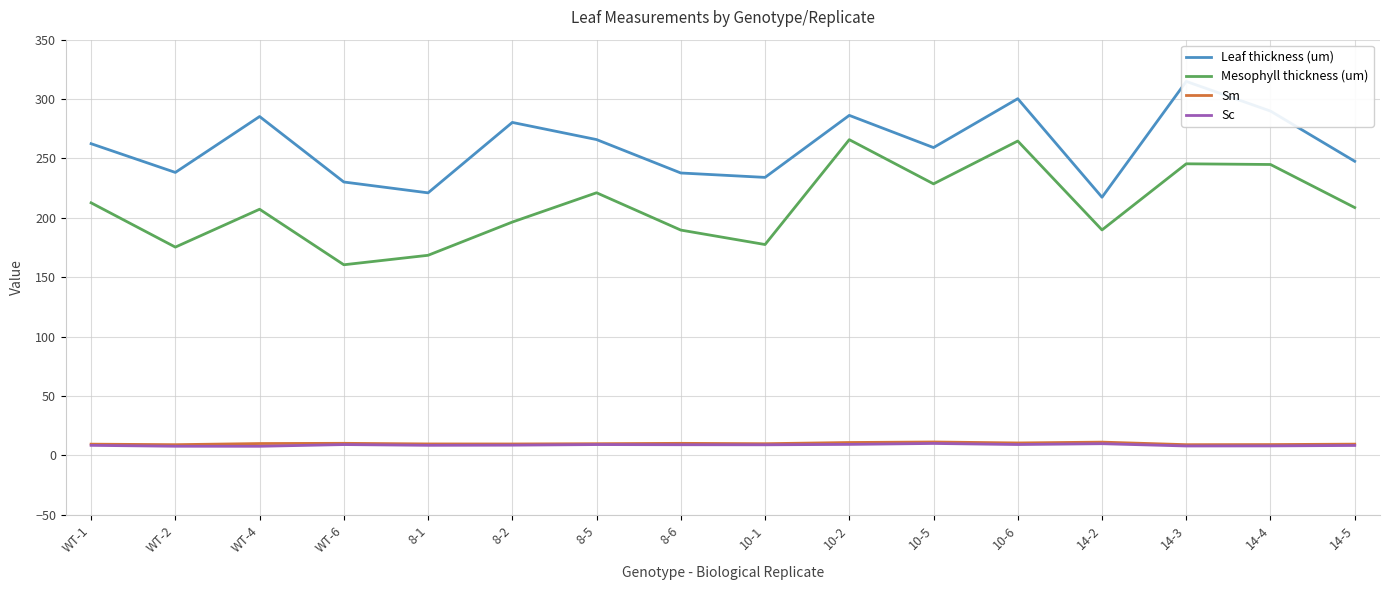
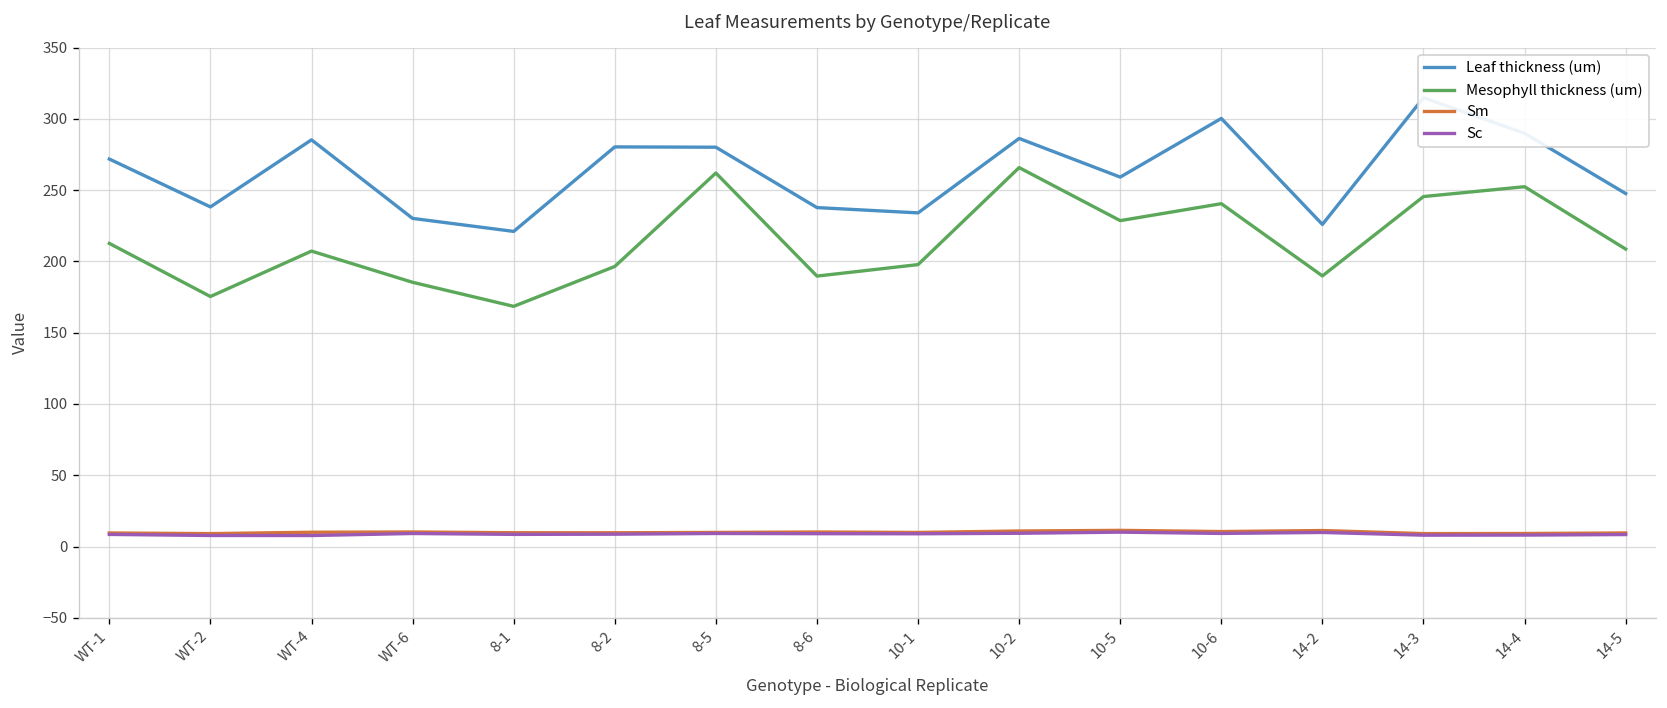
Leaf thickness (um), WT-1: 262 -> 272
Mesophyll thickness (um), WT-6: 161 -> 185
Leaf thickness (um), 8-5: 266 -> 280
Mesophyll thickness (um), 8-5: 221 -> 262
Mesophyll thickness (um), 10-1: 178 -> 198
Mesophyll thickness (um), 10-6: 265 -> 241
Leaf thickness (um), 14-2: 217 -> 226
Mesophyll thickness (um), 14-4: 245 -> 252
